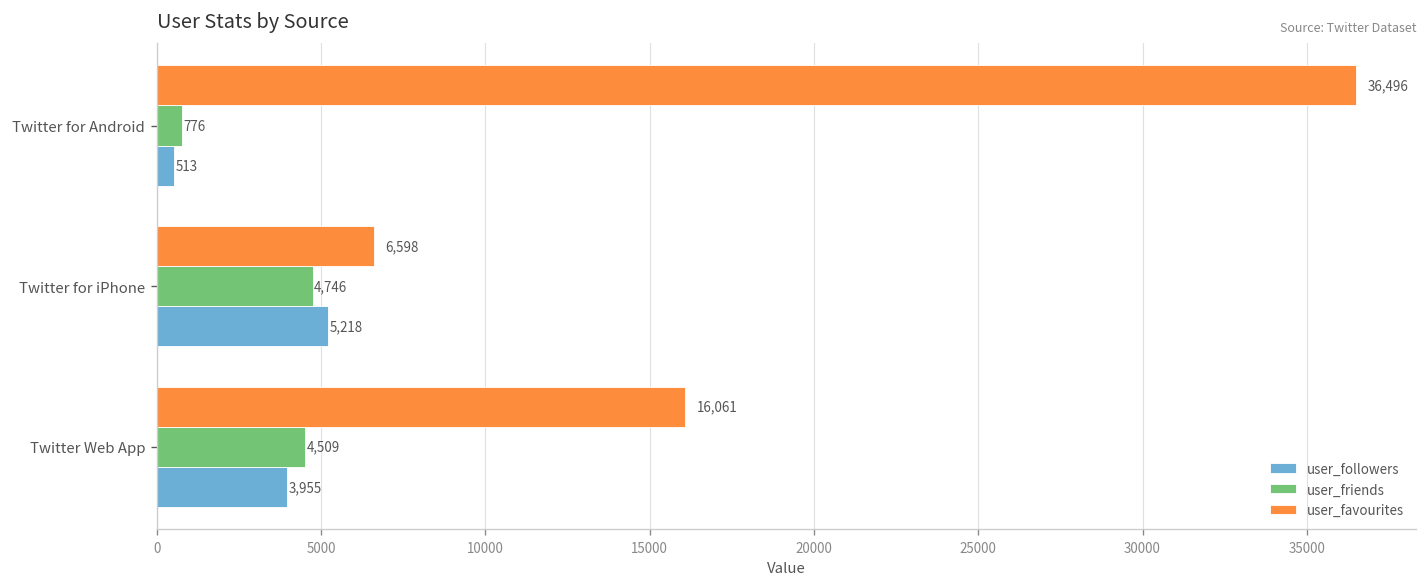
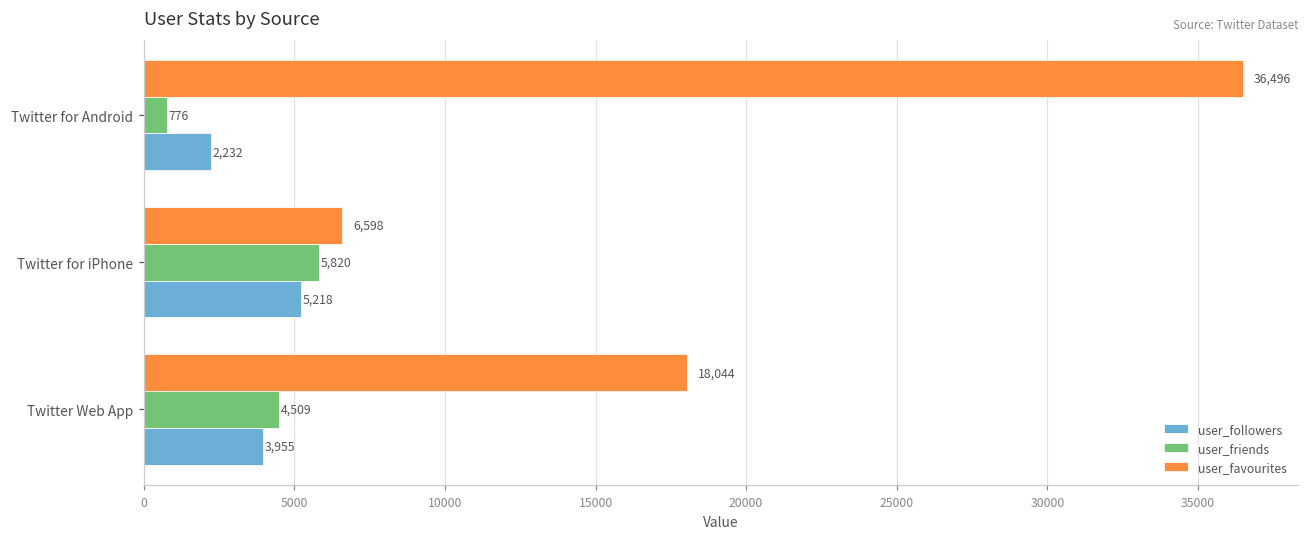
user_followers, Twitter for Android: 513 -> 2,232
user_friends, Twitter for iPhone: 4,746 -> 5,820
user_favourites, Twitter Web App: 16,061 -> 18,044
